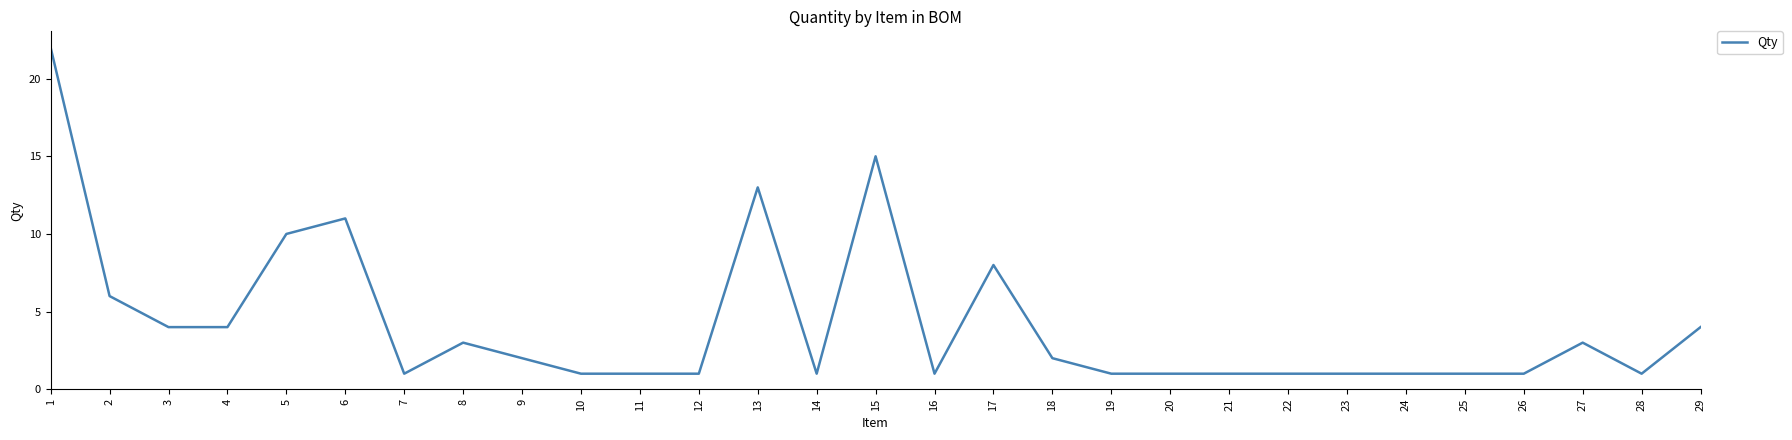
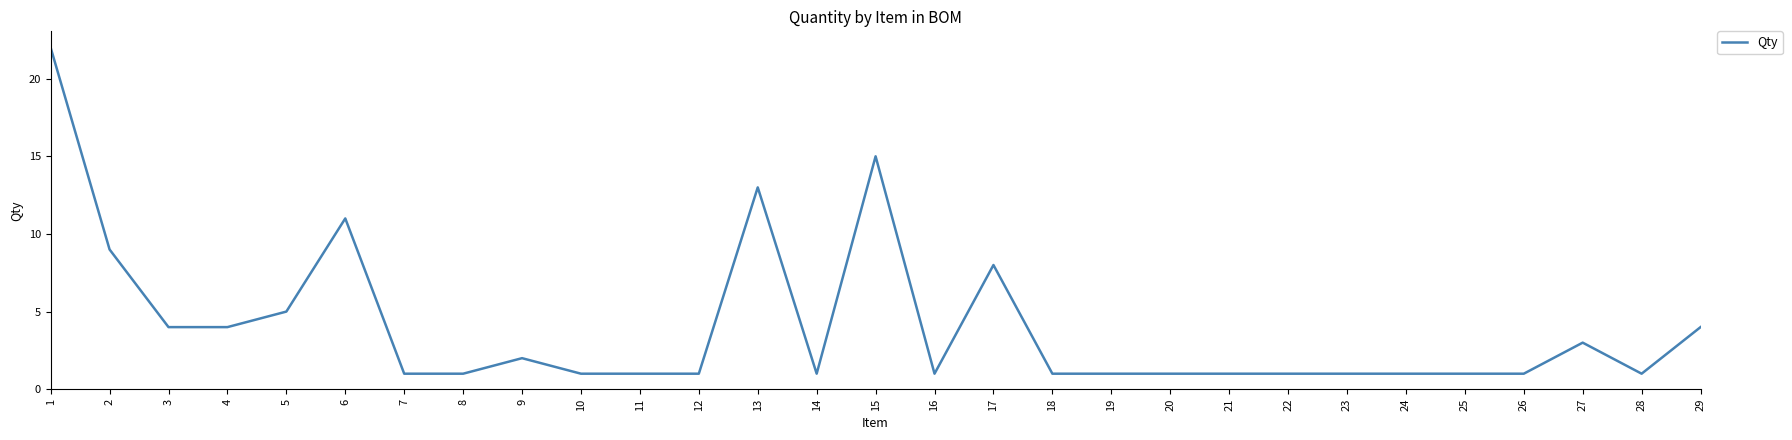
2: 6 -> 9
5: 10 -> 5
8: 3 -> 1
18: 2 -> 1
